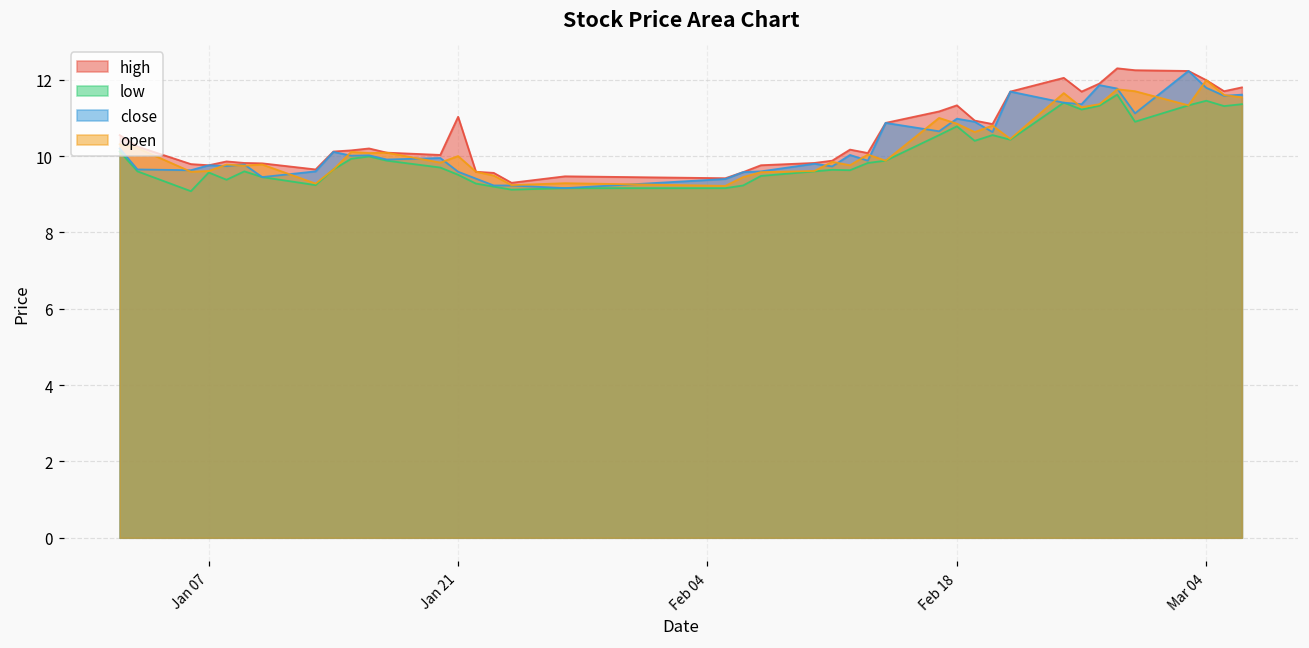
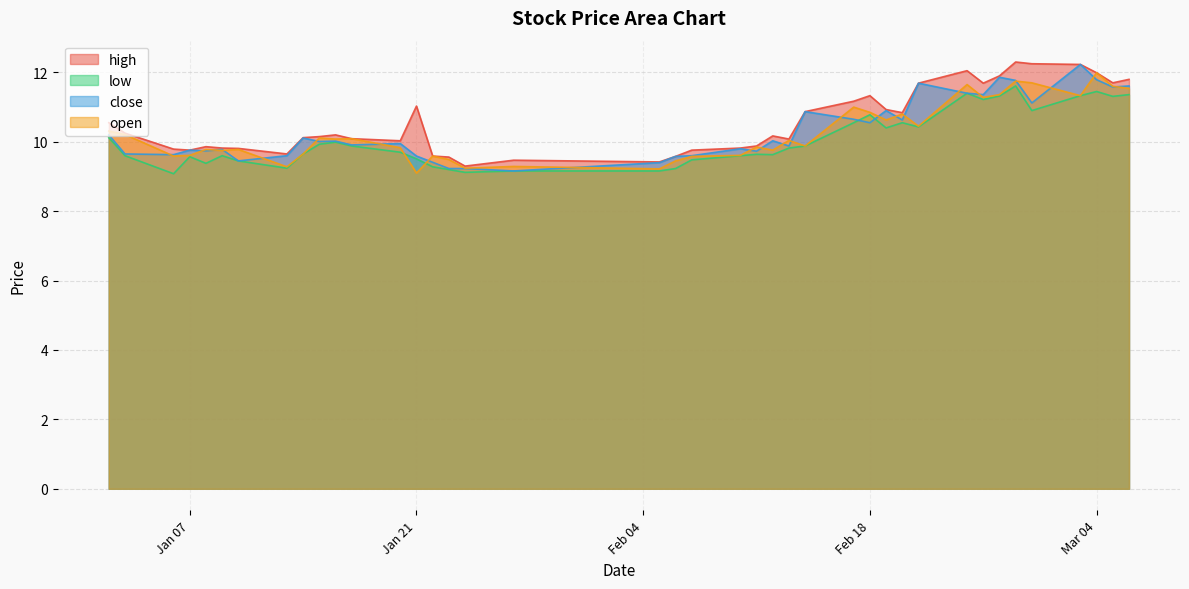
open, Jan 21: 10.0 -> 9.1
close, Feb 18: 11.0 -> 10.6
